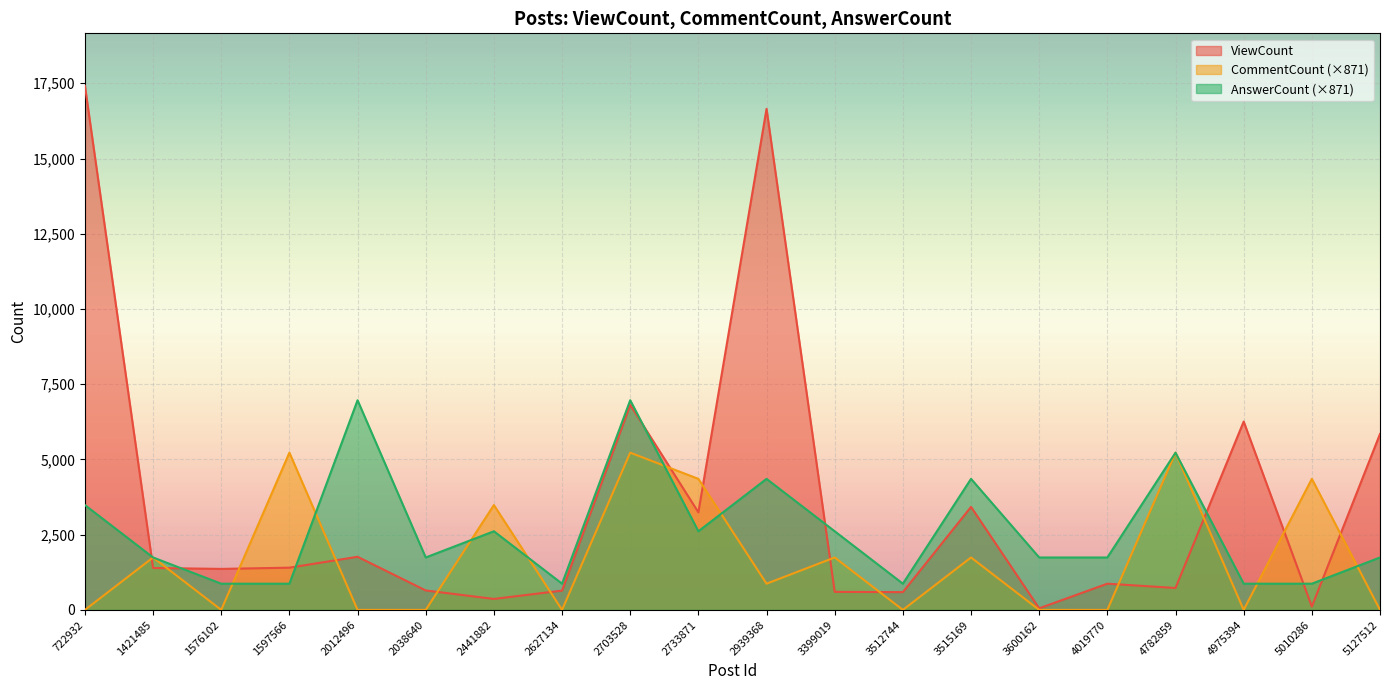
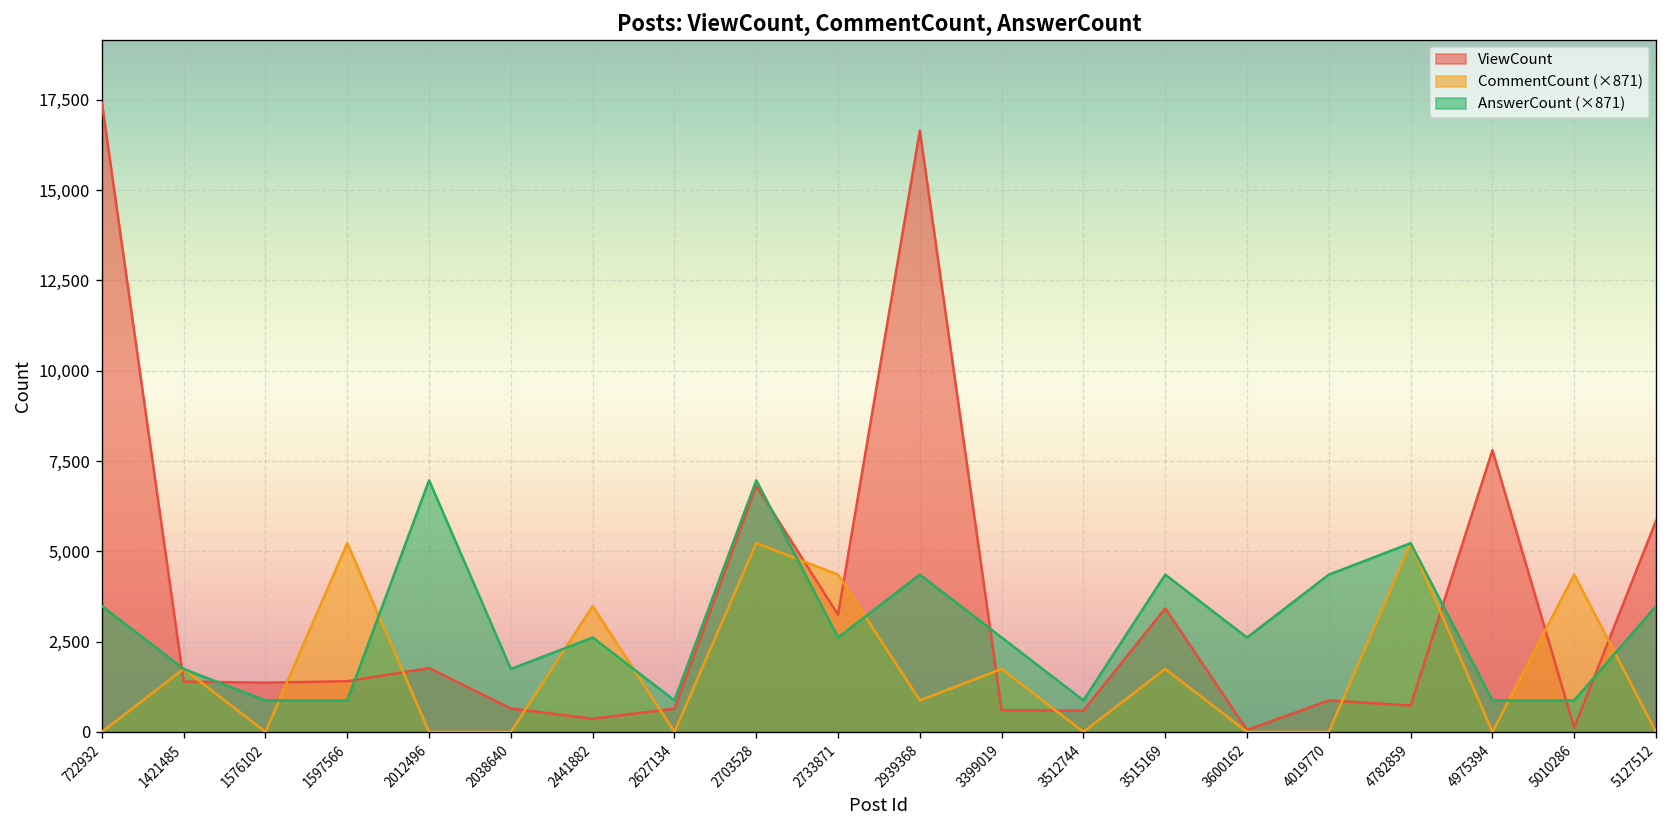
AnswerCount (×871), 3600162: 1,700 -> 2,600
AnswerCount (×871), 4019770: 1,700 -> 4,400
ViewCount, 4975394: 6,300 -> 7,800
AnswerCount (×871), 5127512: 1,700 -> 3,500
